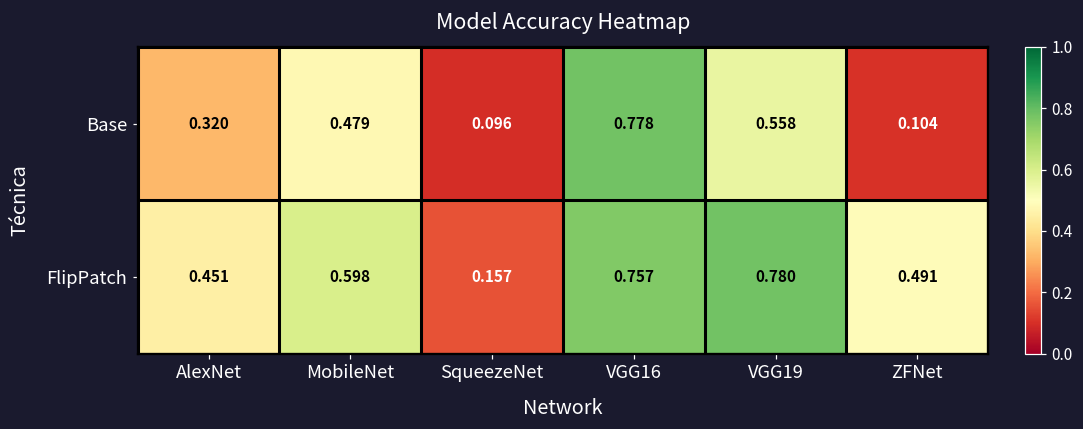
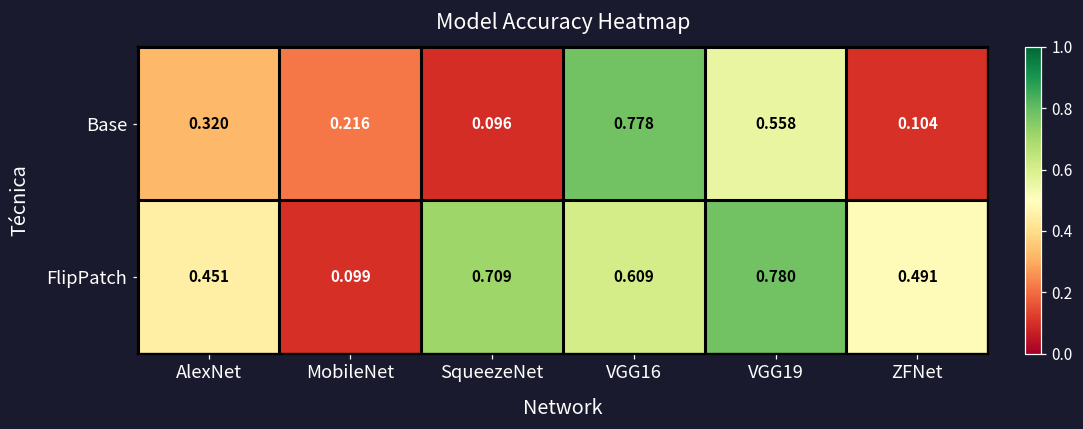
Base, MobileNet: 0.479 -> 0.216
FlipPatch, MobileNet: 0.598 -> 0.099
FlipPatch, SqueezeNet: 0.157 -> 0.709
FlipPatch, VGG16: 0.757 -> 0.609
